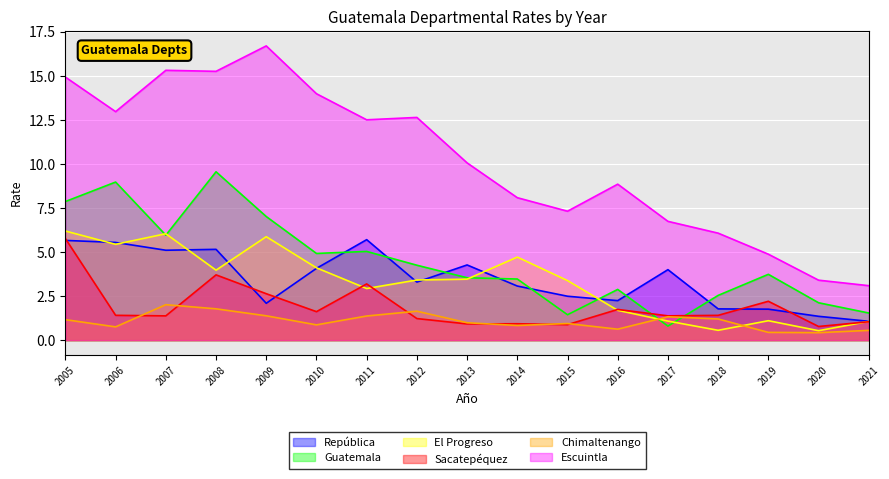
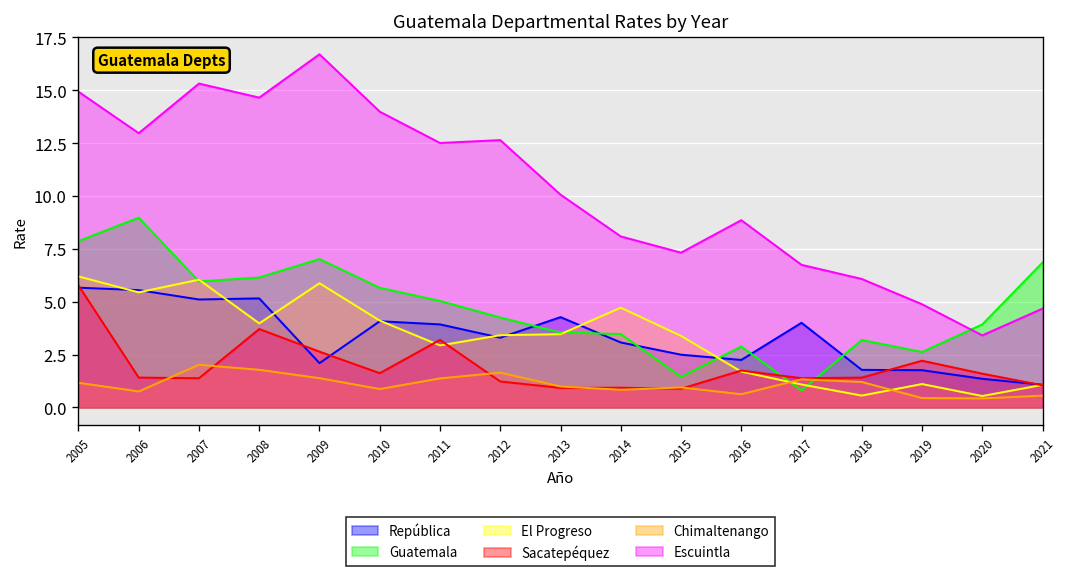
Guatemala, 2008: 9.6 -> 6.1
Escuintla, 2008: 15.3 -> 14.7
Guatemala, 2010: 4.9 -> 5.7
República, 2011: 5.7 -> 3.9
Guatemala, 2018: 2.5 -> 3.2
Guatemala, 2019: 3.7 -> 2.6
Guatemala, 2020: 2.1 -> 3.9
Sacatepéquez, 2020: 0.8 -> 1.6
Guatemala, 2021: 1.5 -> 6.9
Escuintla, 2021: 3.1 -> 4.7
